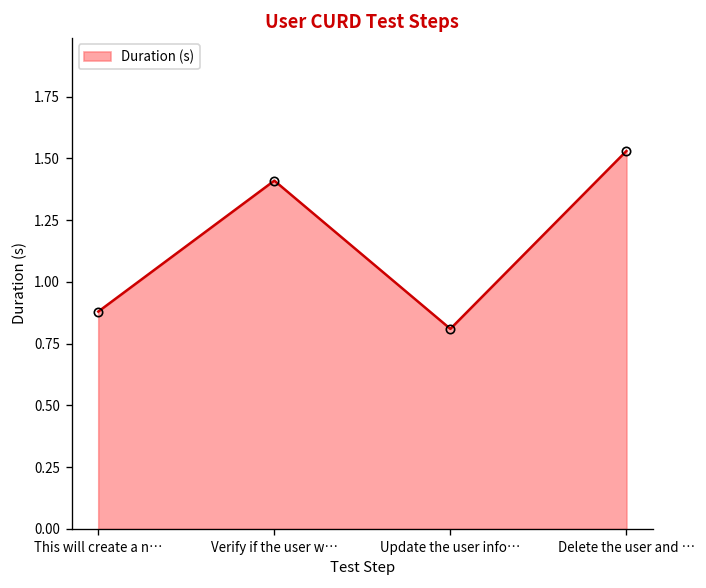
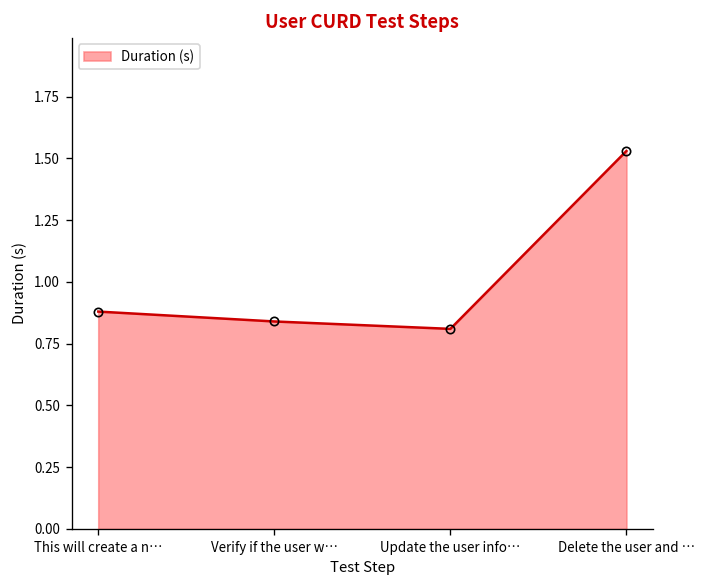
Verify if the user w…: 1.41 -> 0.84
